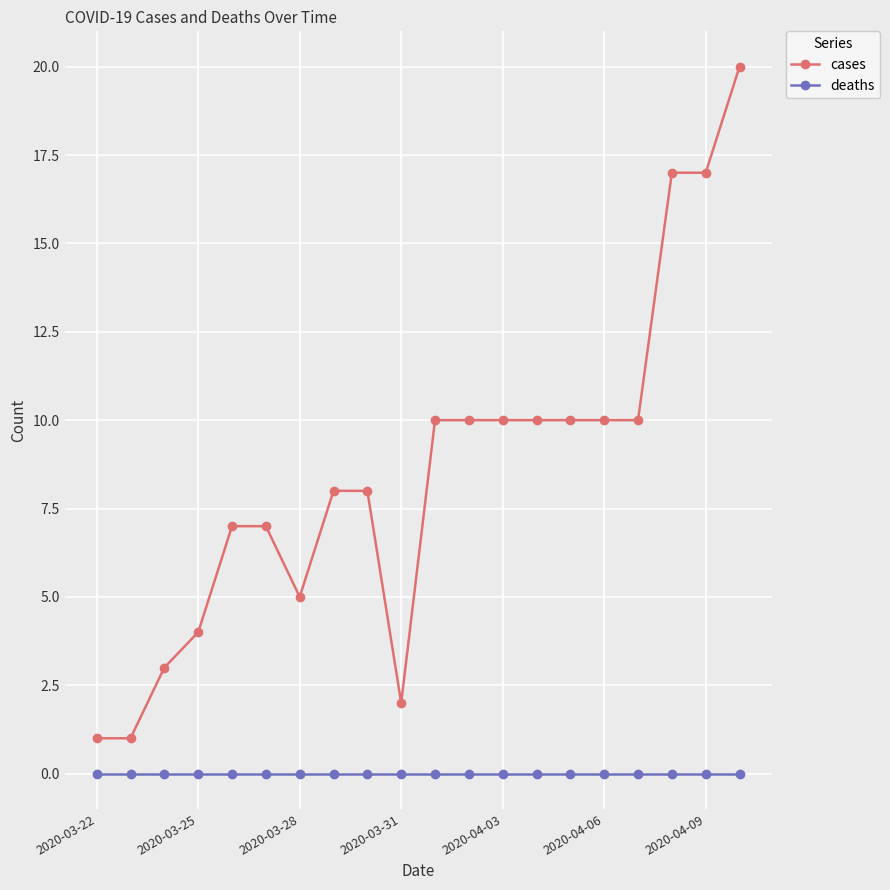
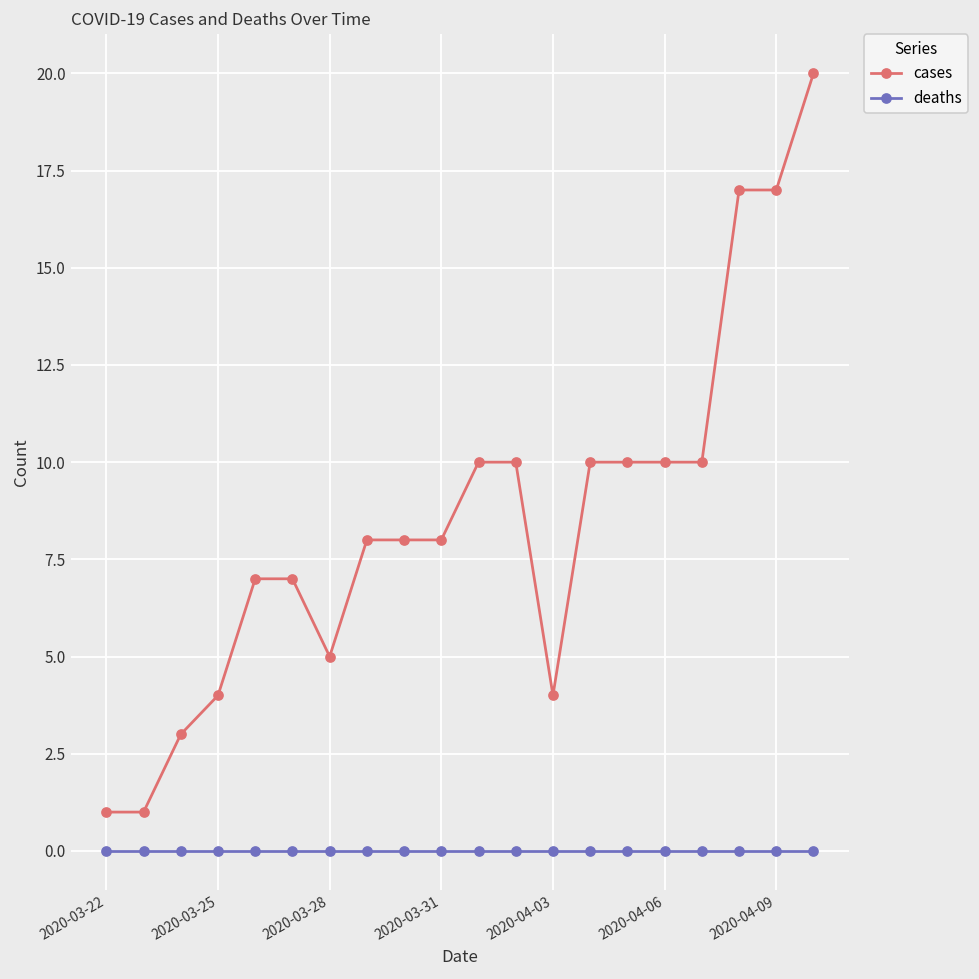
cases, 2020-03-31: 2 -> 8
cases, 2020-04-03: 10 -> 4
